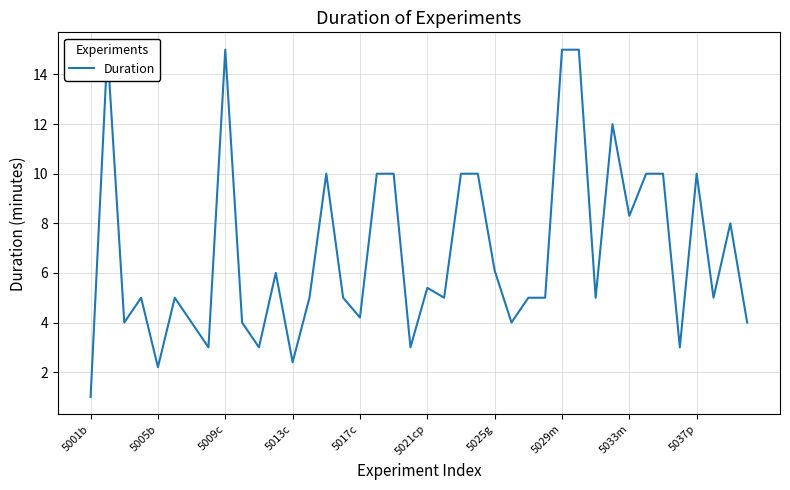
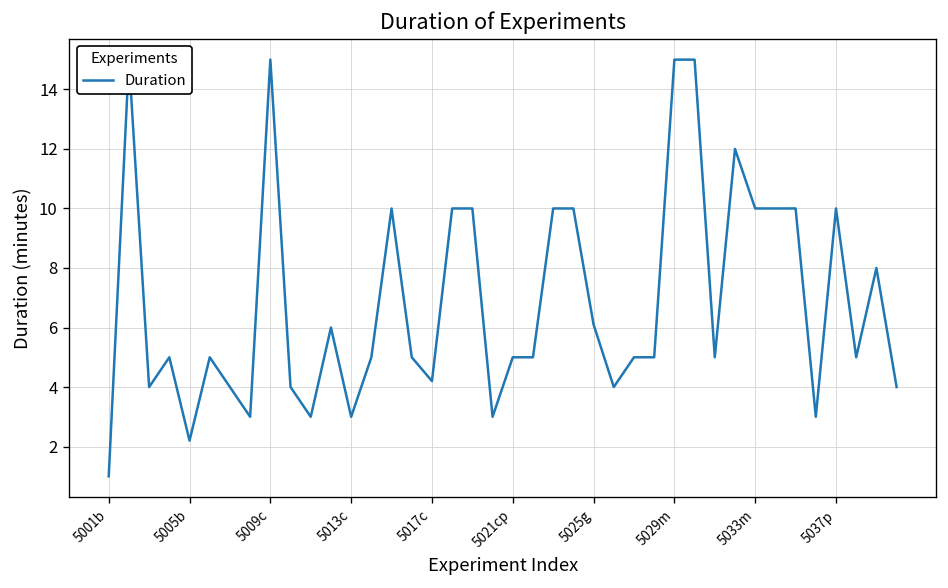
5013c: 2.4 -> 3.0
5021cp: 5.4 -> 5.0
5033m: 8.3 -> 10.0
